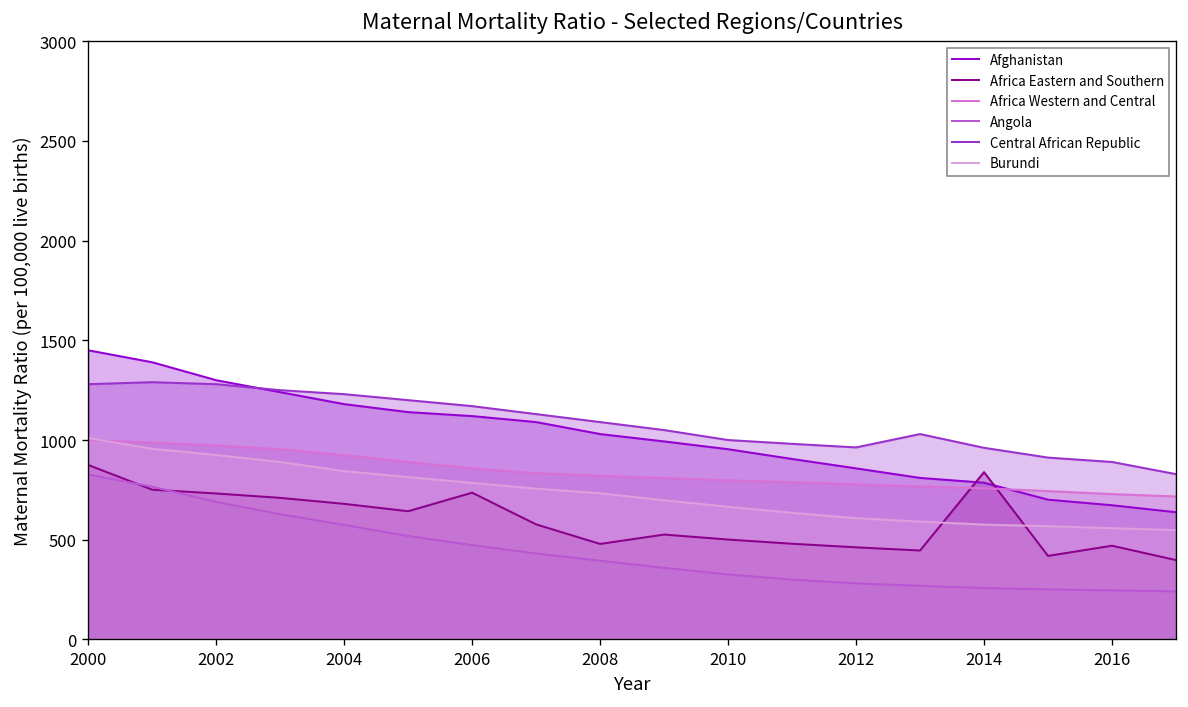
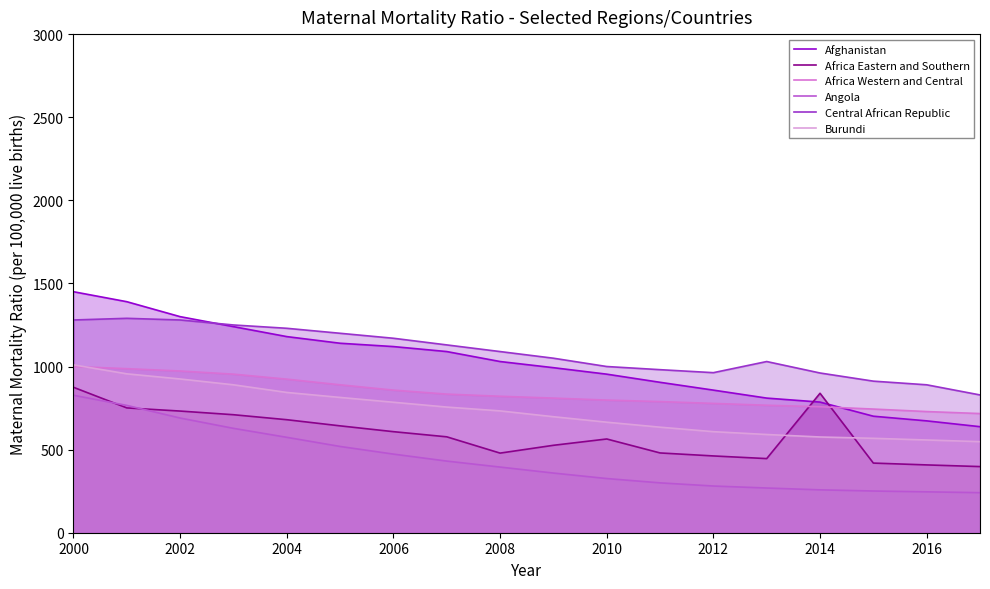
Africa Eastern and Southern, 2006: 740 -> 610
Africa Eastern and Southern, 2010: 500 -> 560
Africa Eastern and Southern, 2016: 470 -> 410
